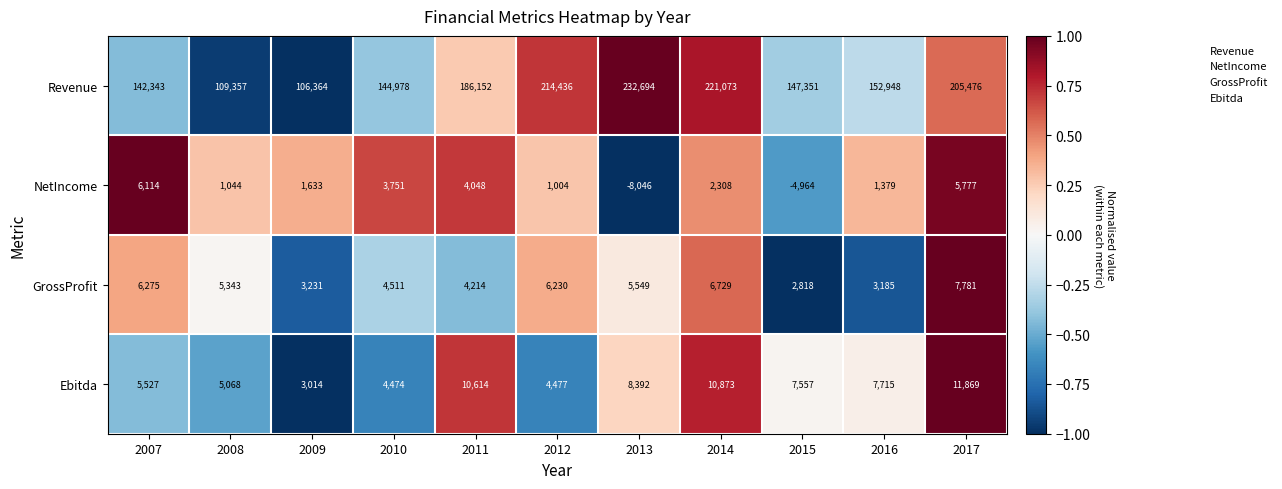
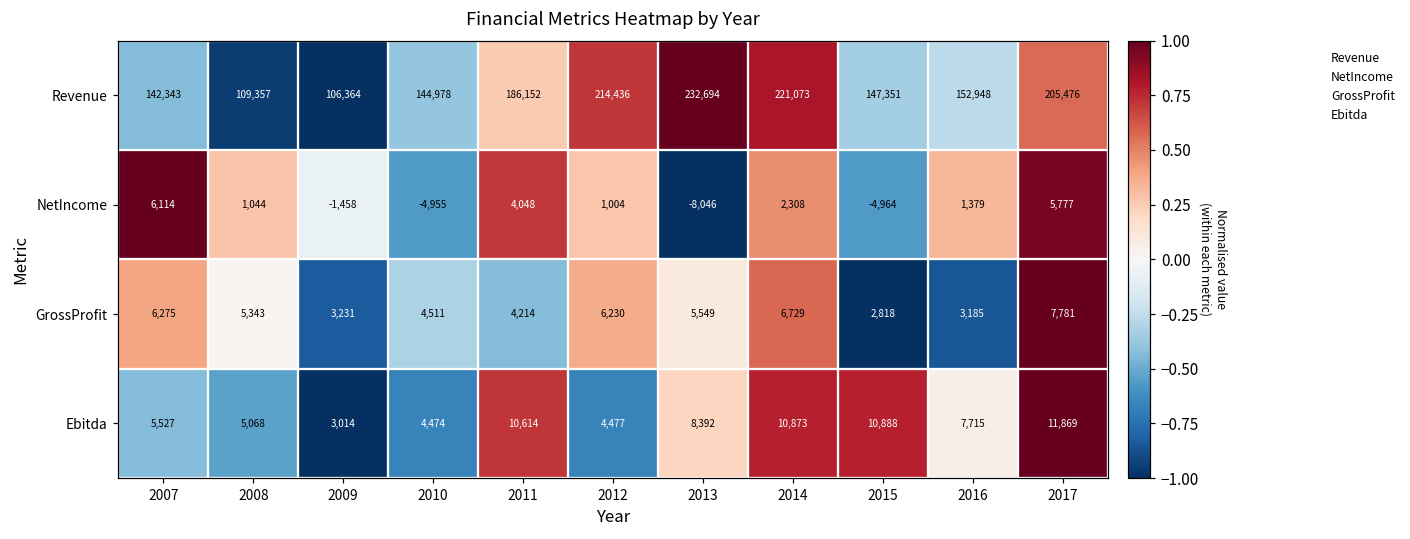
NetIncome, 2009: 1,633 -> -1,458
NetIncome, 2010: 3,751 -> -4,955
Ebitda, 2015: 7,557 -> 10,888
